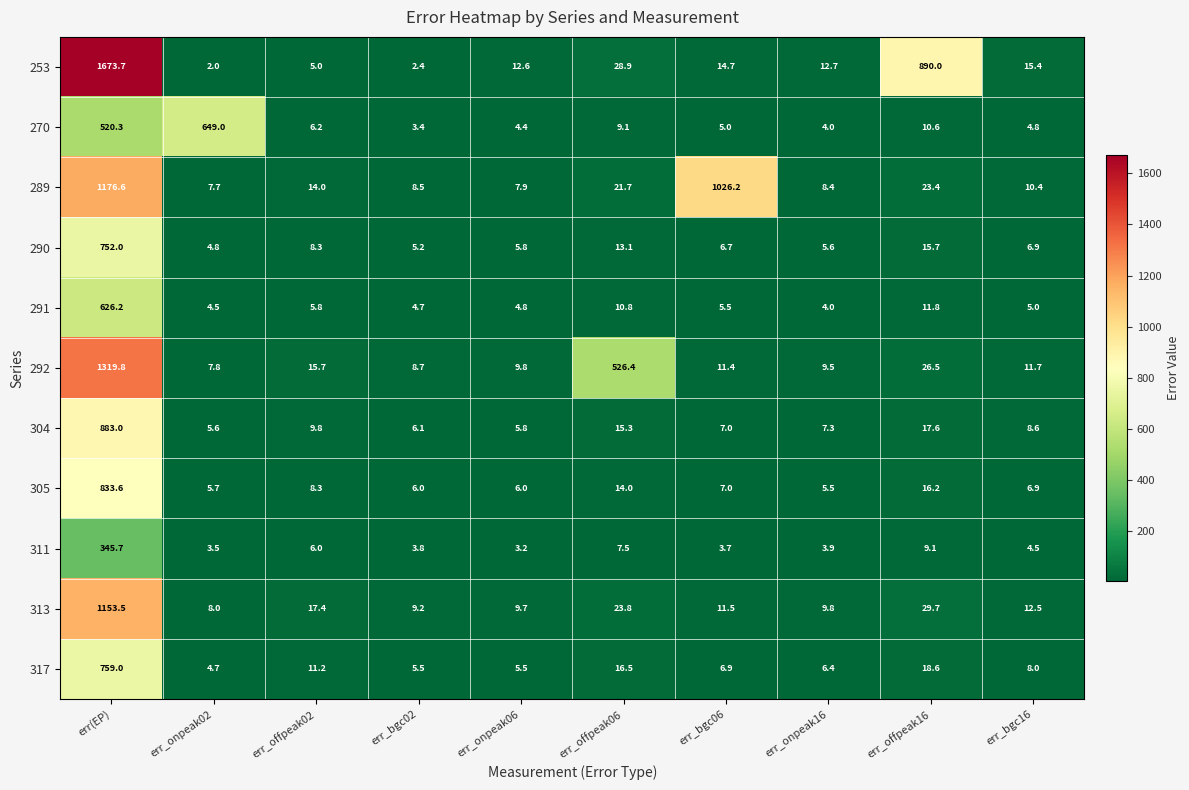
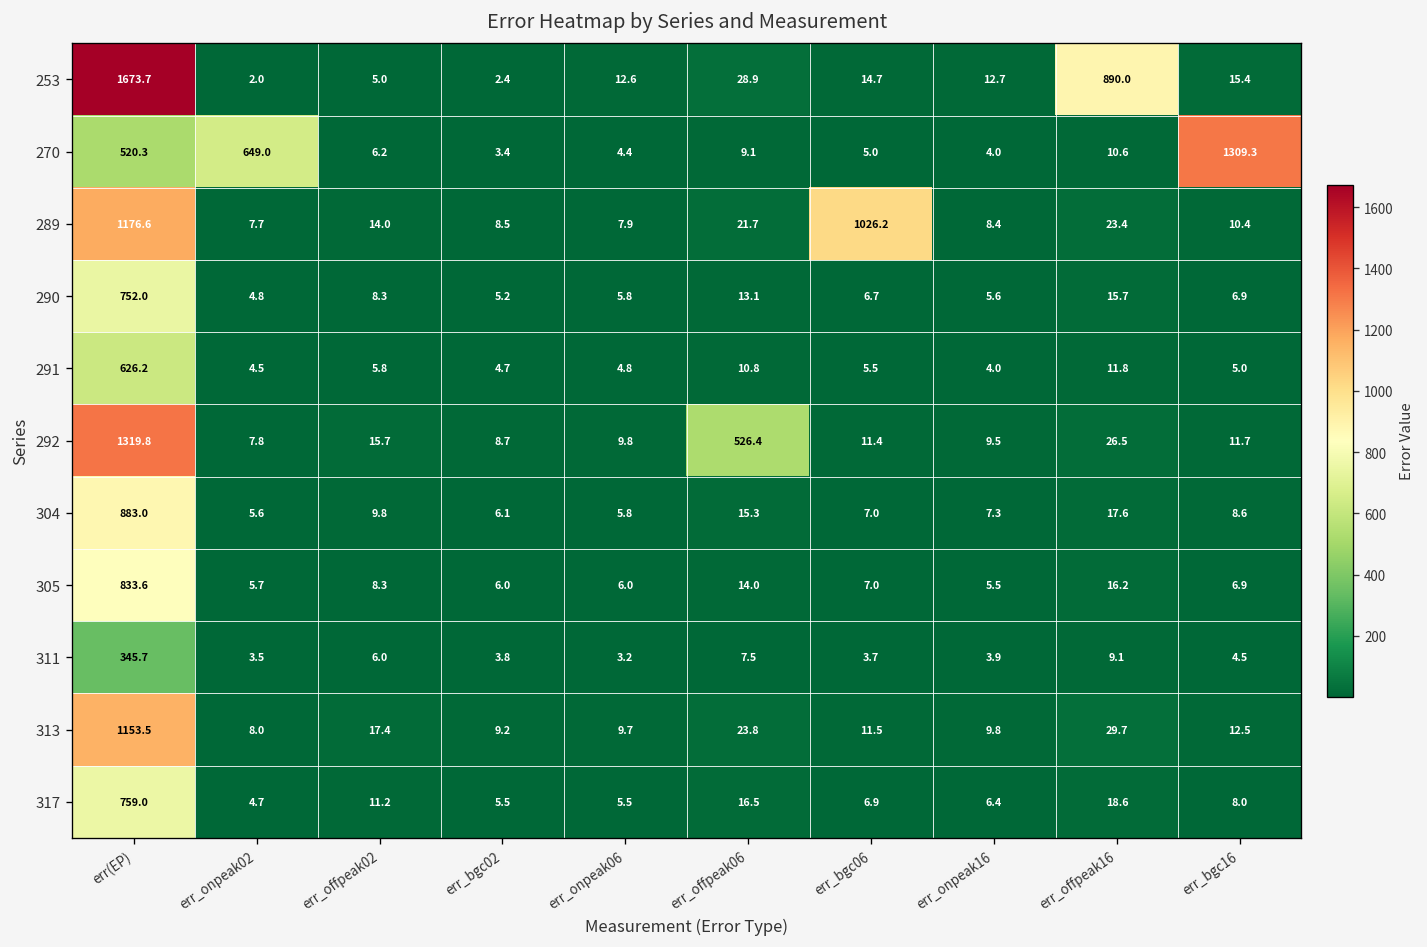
270, err_bgc16: 4.8 -> 1309.3
